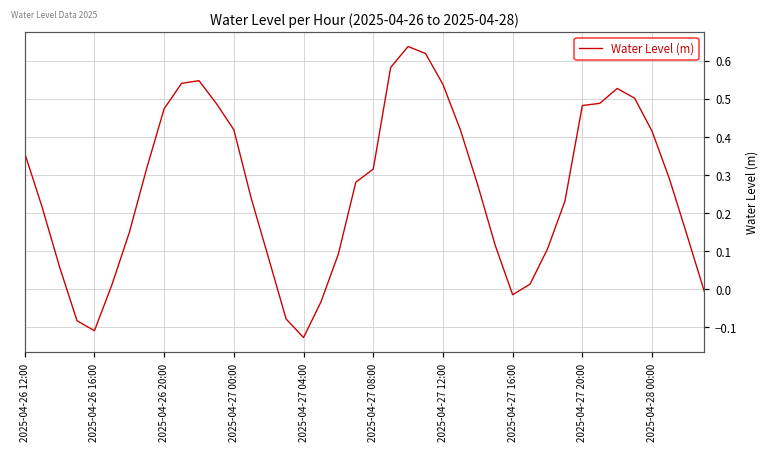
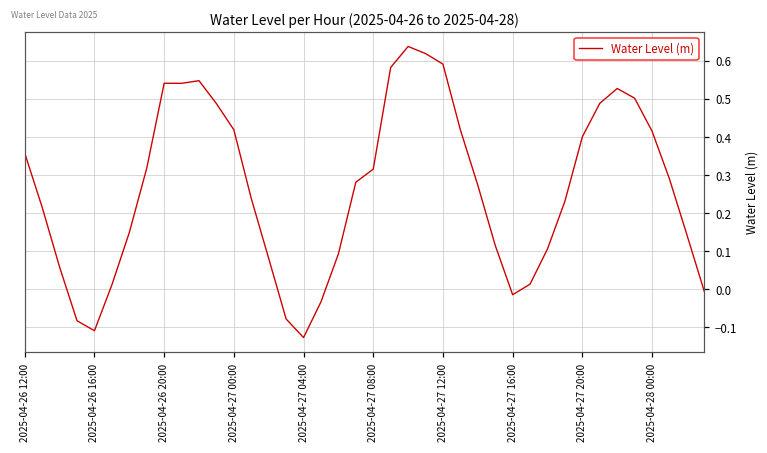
2025-04-26 20:00: 0.47 -> 0.54
2025-04-27 12:00: 0.54 -> 0.59
2025-04-27 20:00: 0.48 -> 0.40
